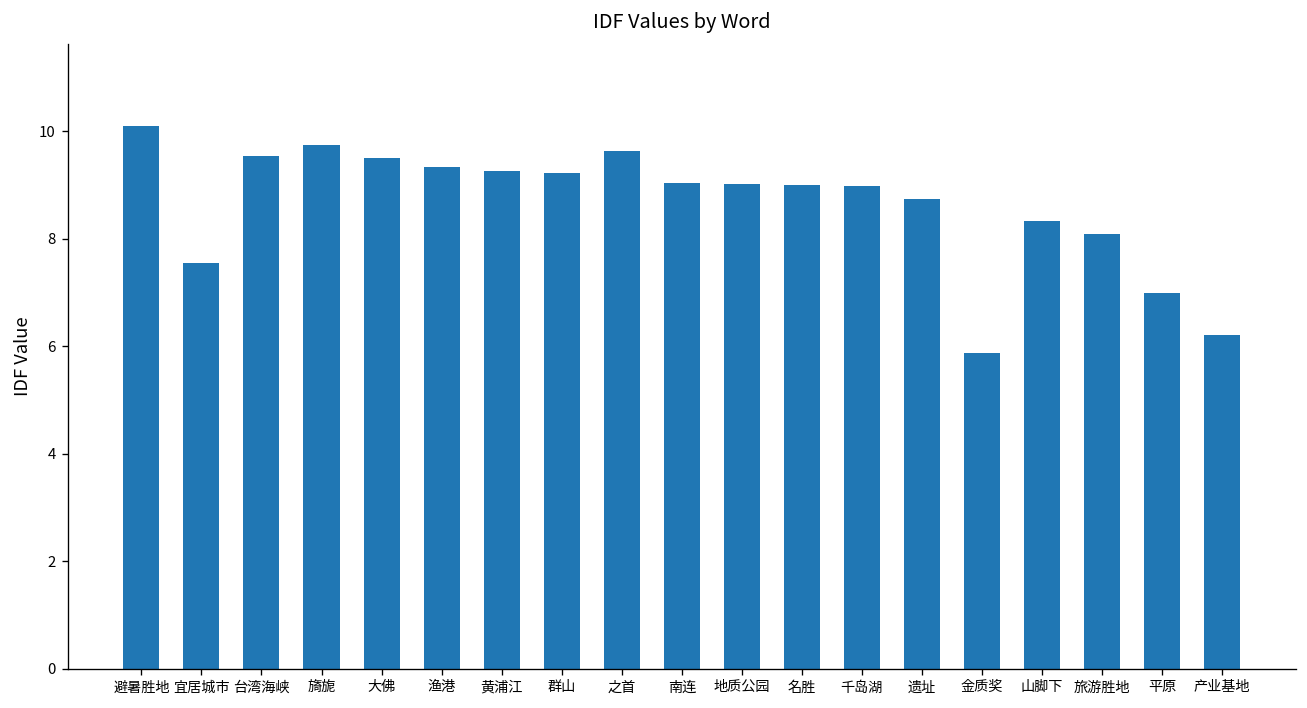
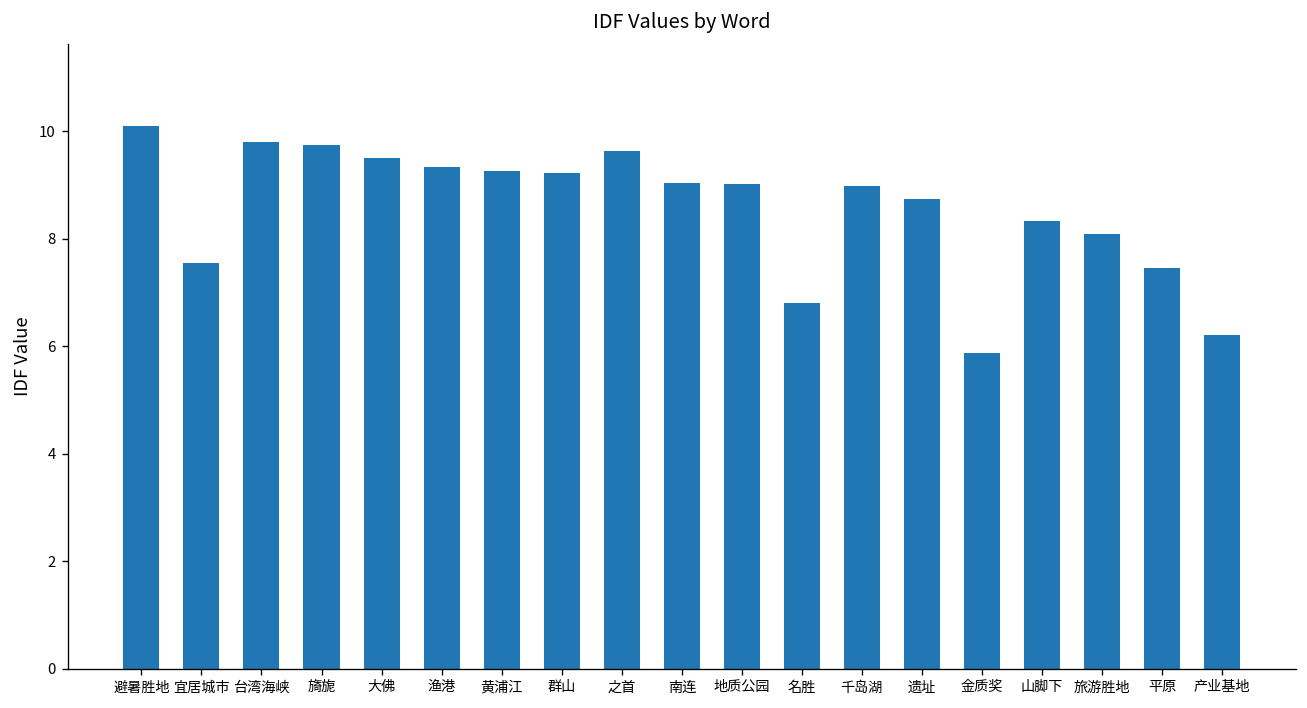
台湾海峡: 9.5 -> 9.8
名胜: 9.0 -> 6.8
平原: 7.0 -> 7.5
